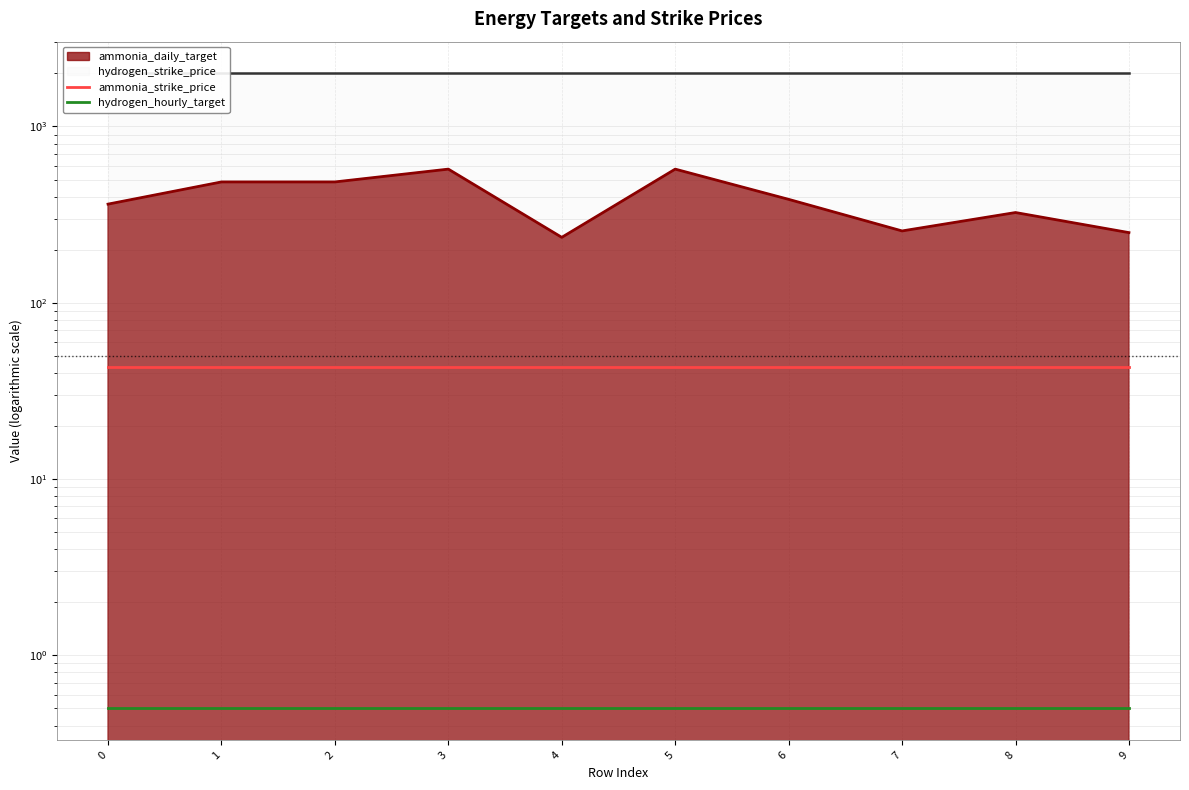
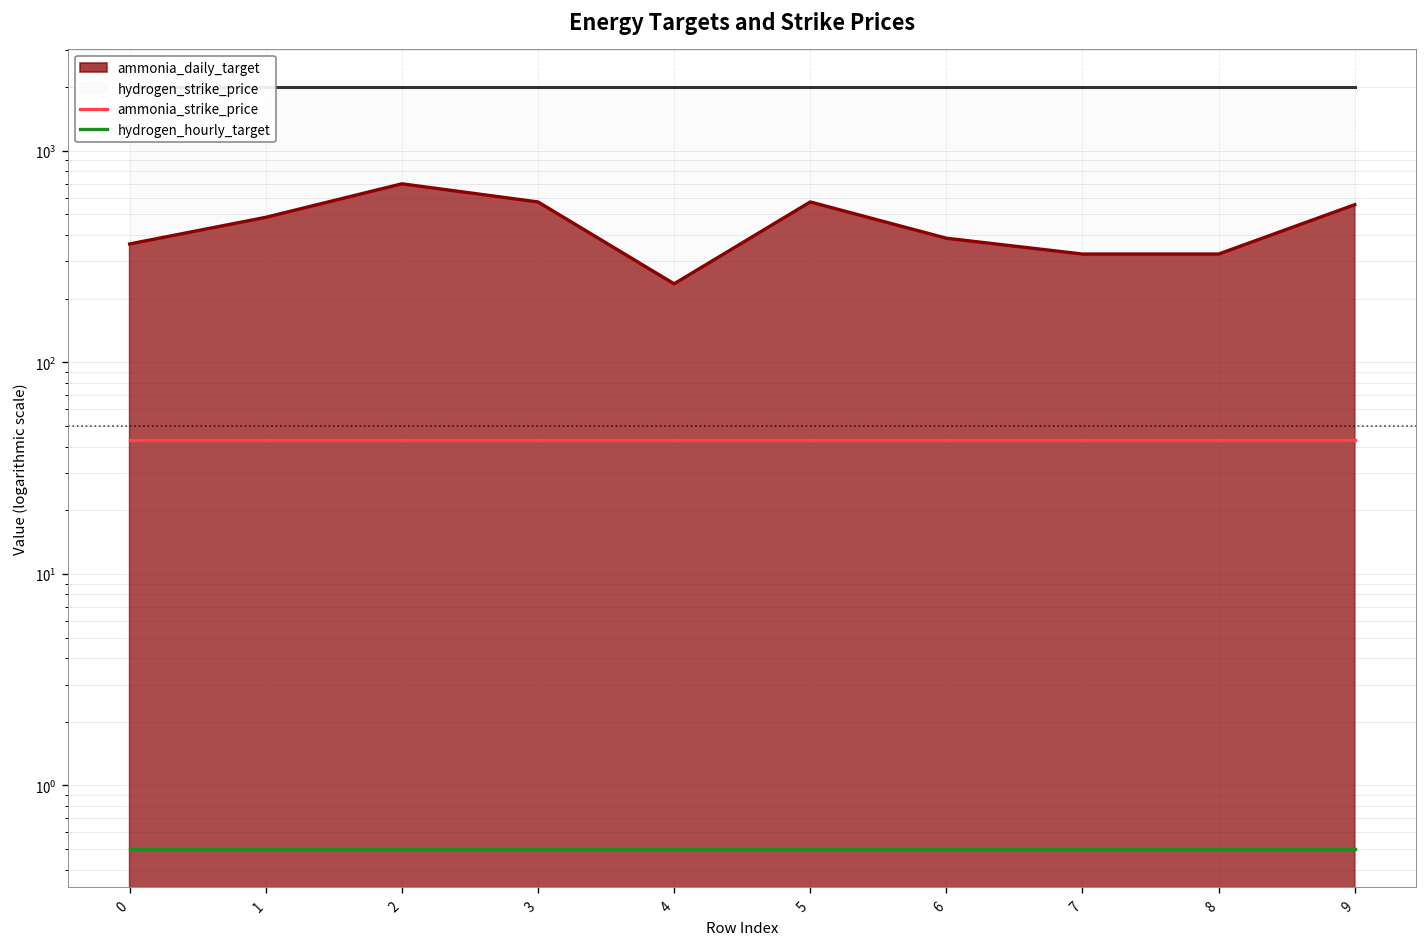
ammonia_daily_target, 2: 480 -> 700
ammonia_daily_target, 7: 260 -> 330
ammonia_daily_target, 9: 250 -> 560
